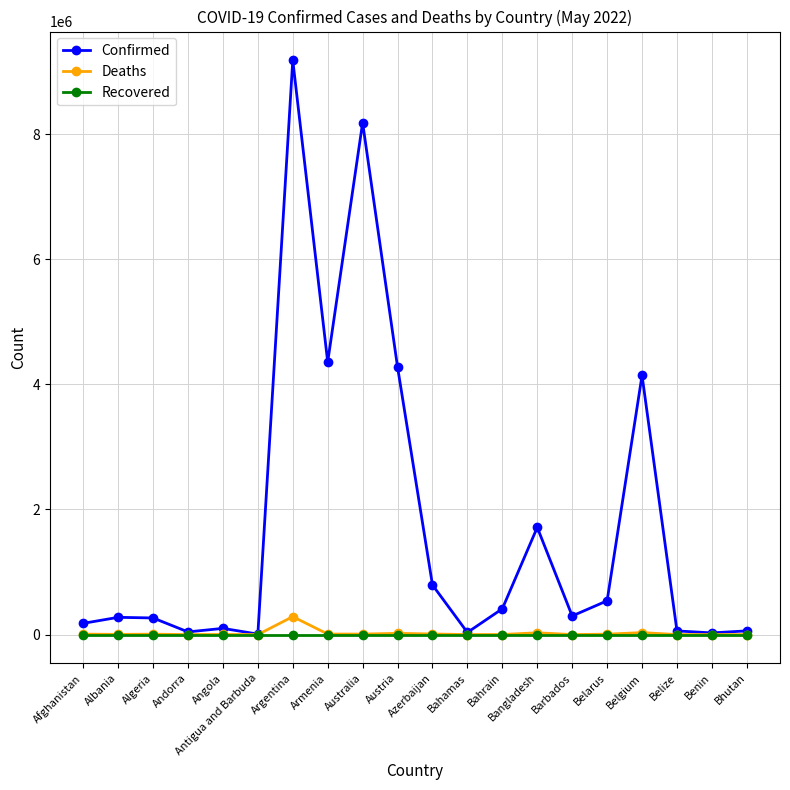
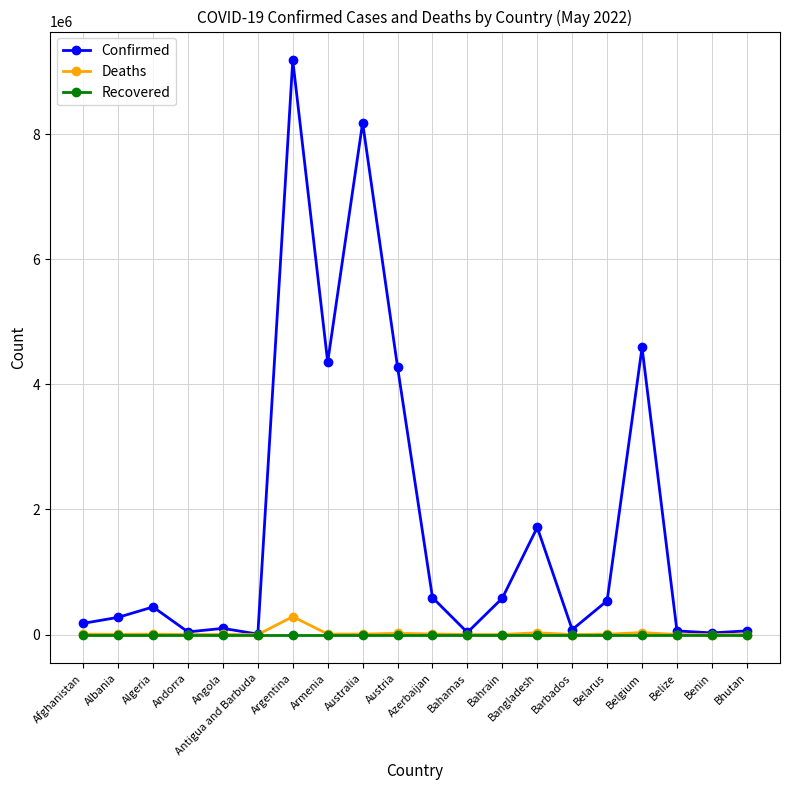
Confirmed, Algeria: 300000 -> 400000
Confirmed, Azerbaijan: 800000 -> 600000
Confirmed, Bahrain: 400000 -> 600000
Confirmed, Barbados: 300000 -> 100000
Confirmed, Belgium: 4100000 -> 4600000
